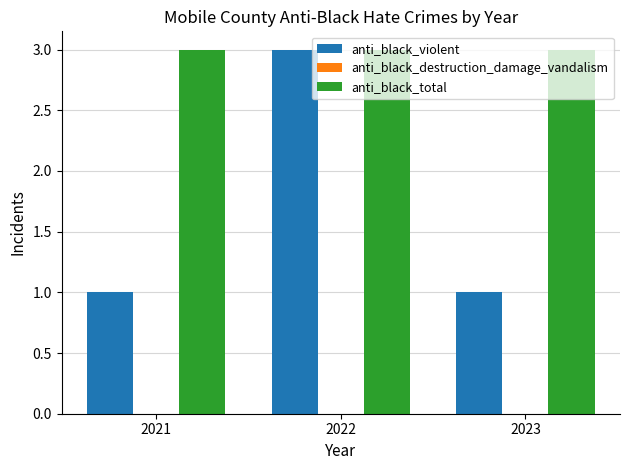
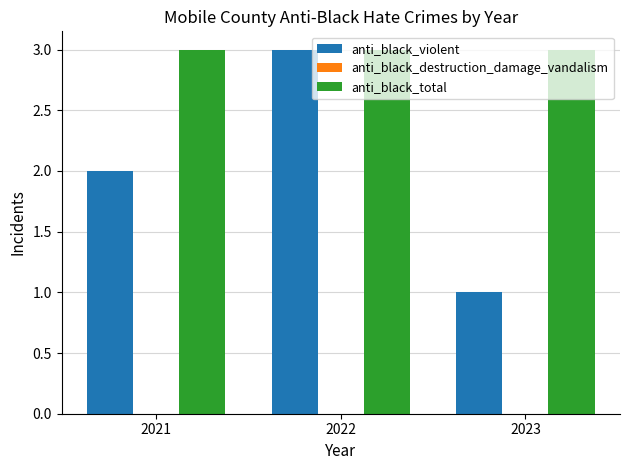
anti_black_violent, 2021: 1 -> 2
